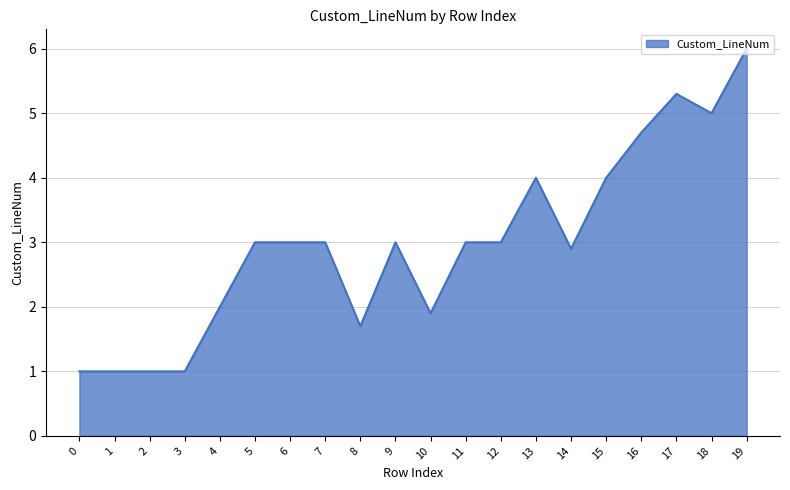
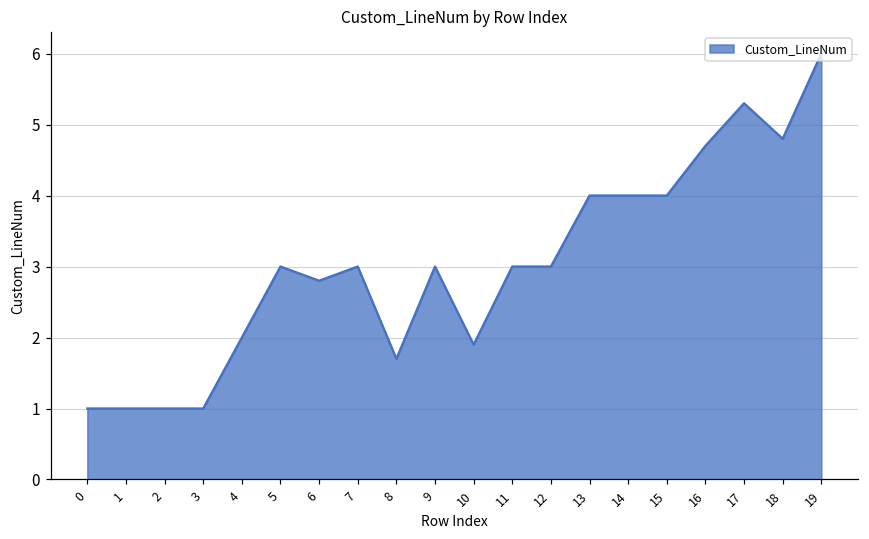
6: 3.0 -> 2.8
14: 2.9 -> 4.0
18: 5.0 -> 4.8
